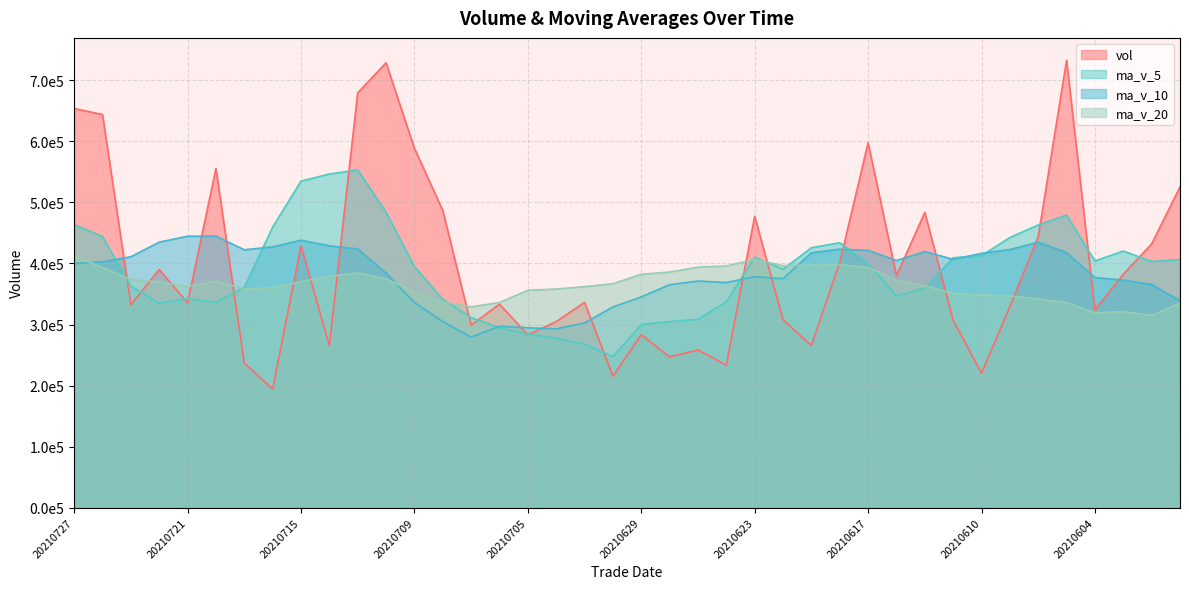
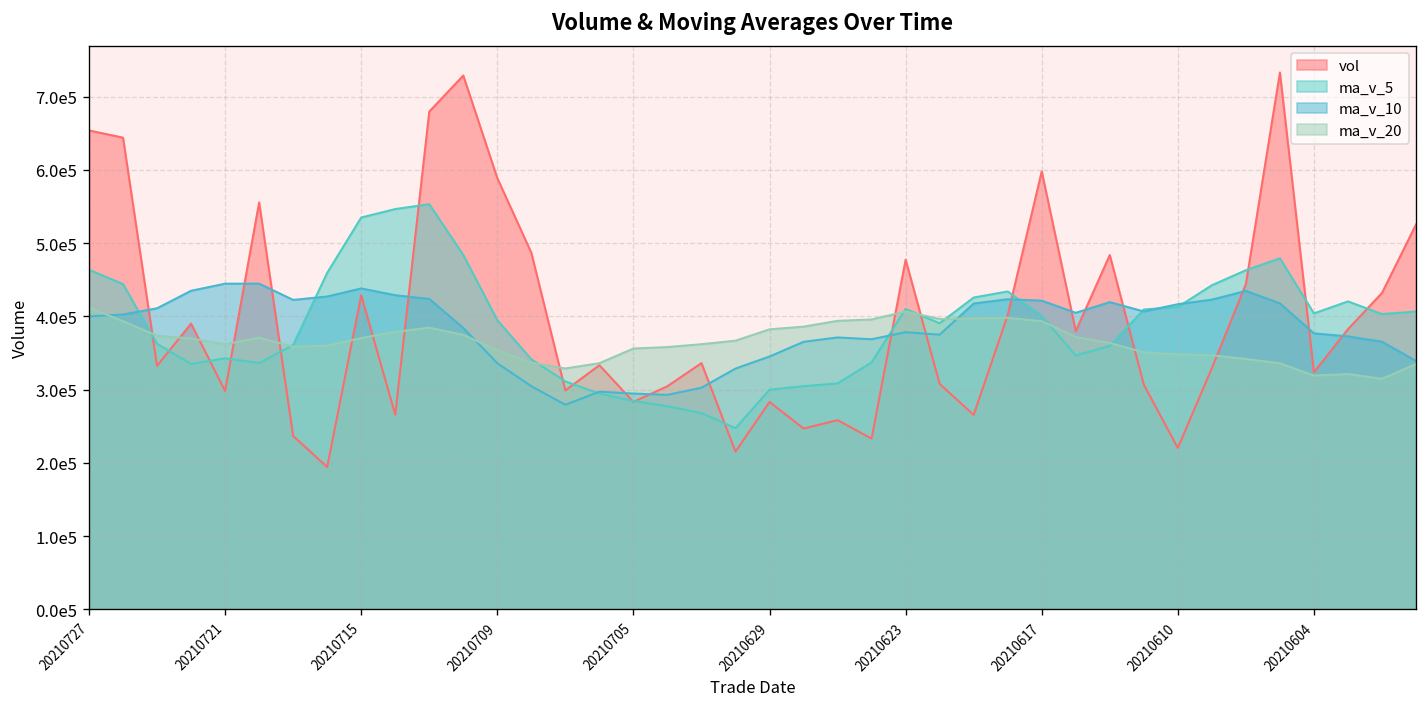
vol, 20210721: 340000 -> 300000
